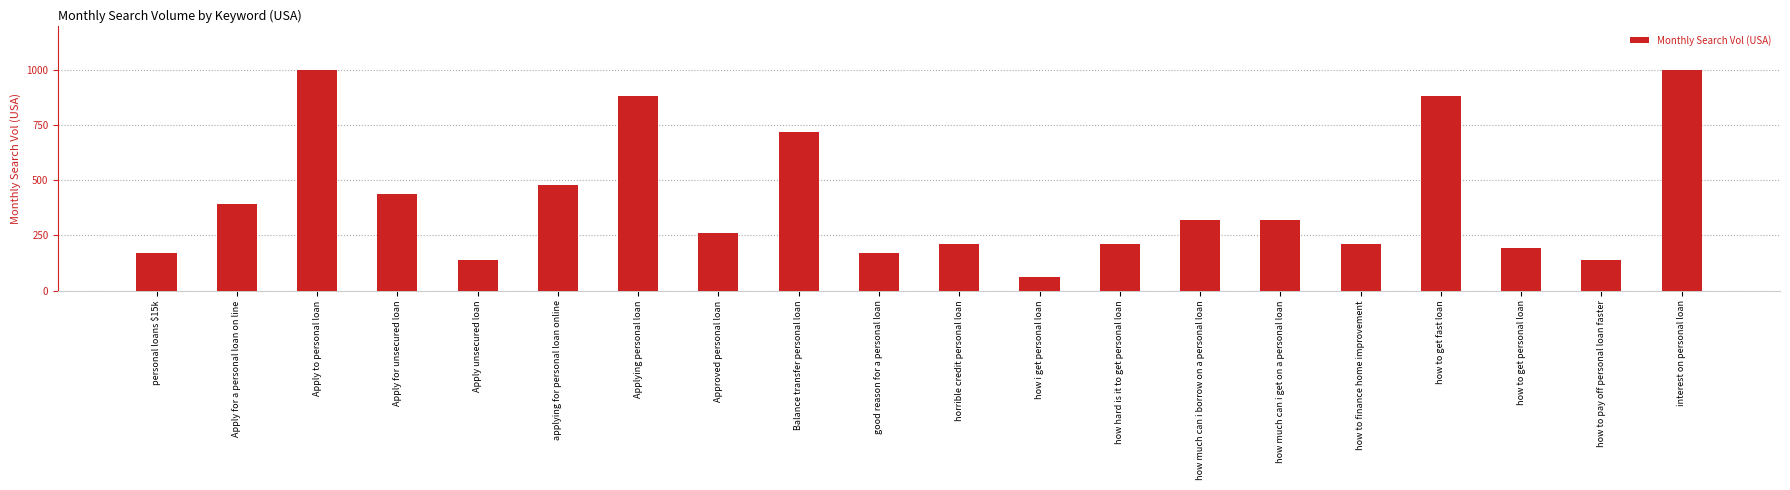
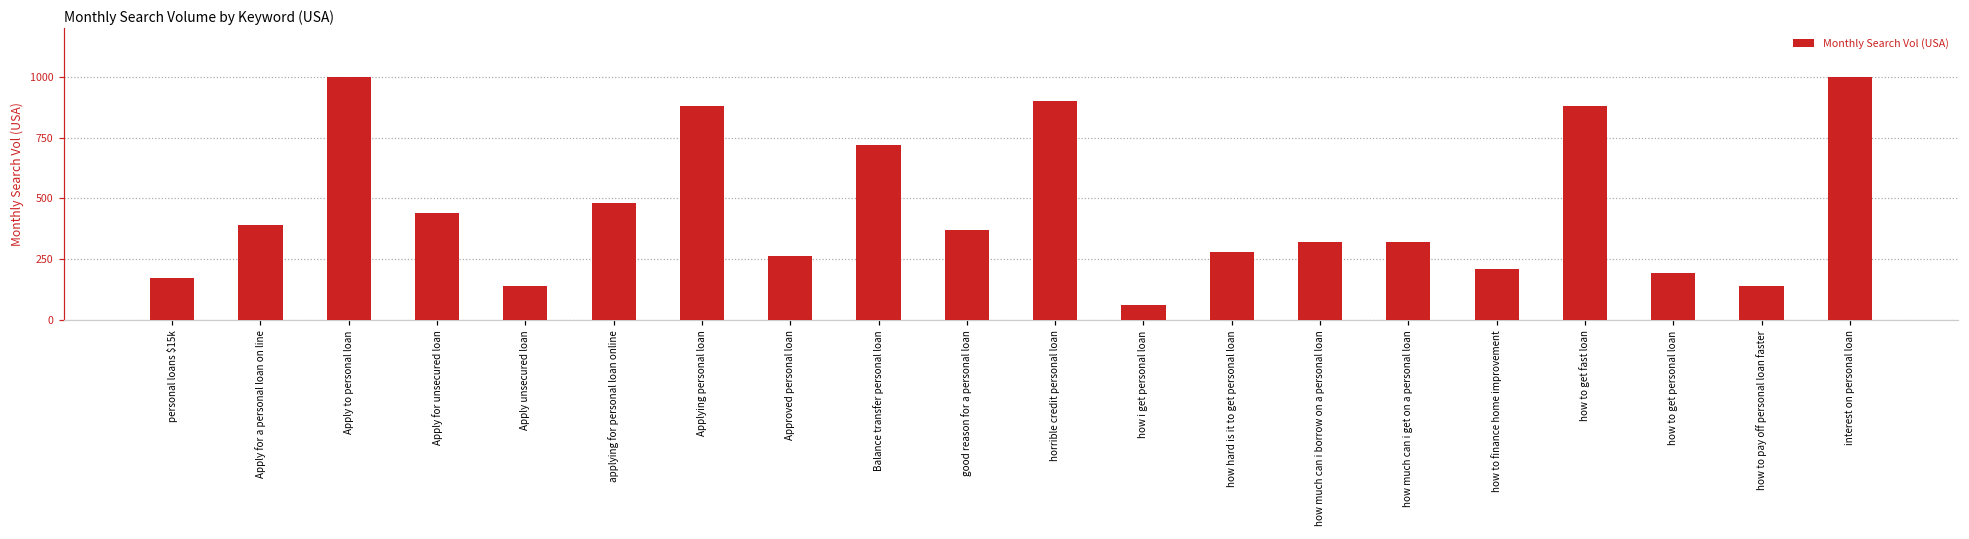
good reason for a personal loan: 170 -> 370
horrible credit personal loan: 210 -> 900
how hard is it to get personal loan: 210 -> 280
